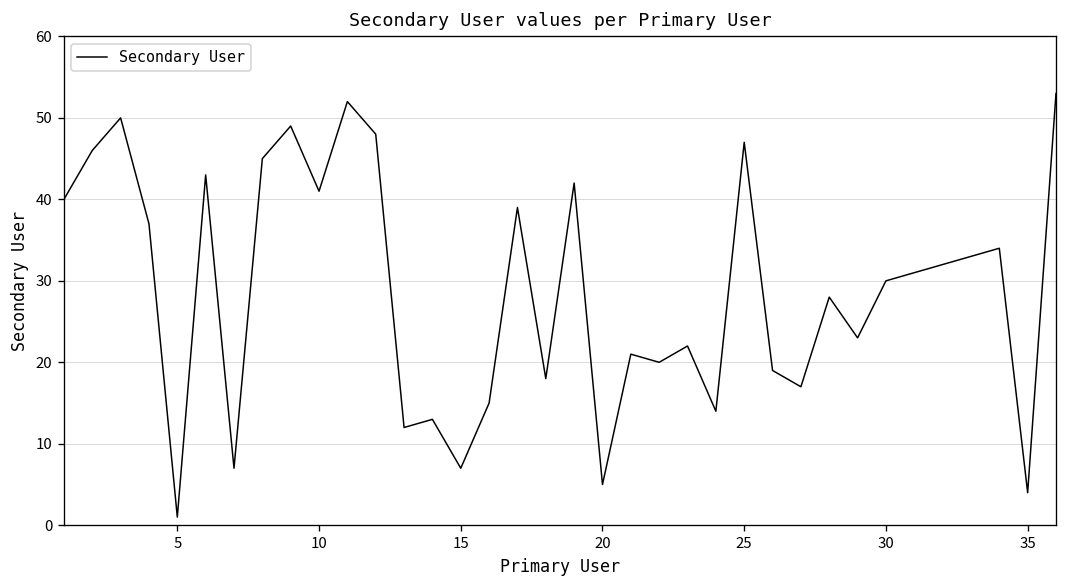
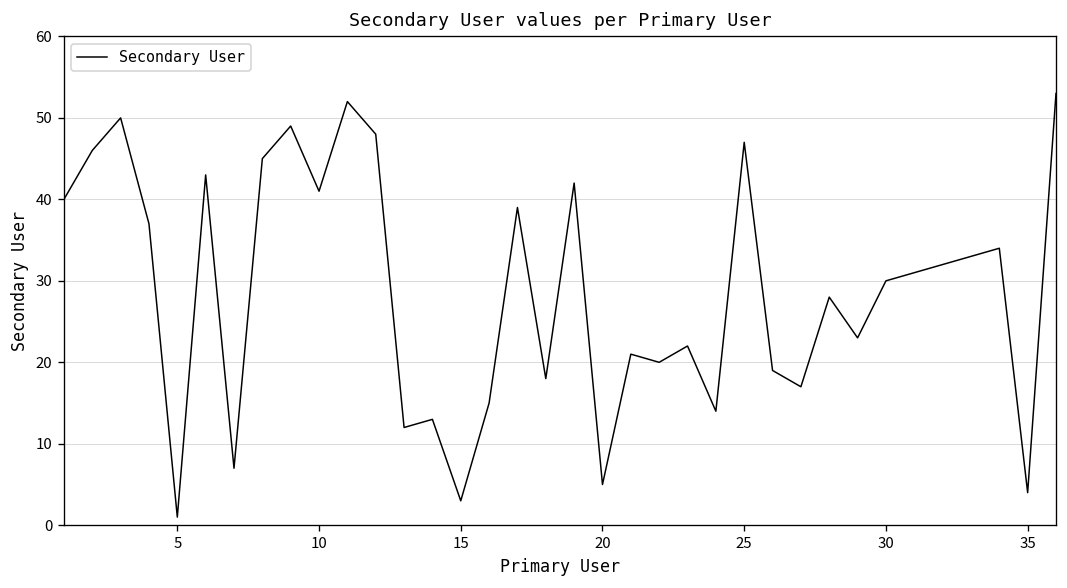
15: 7 -> 3
